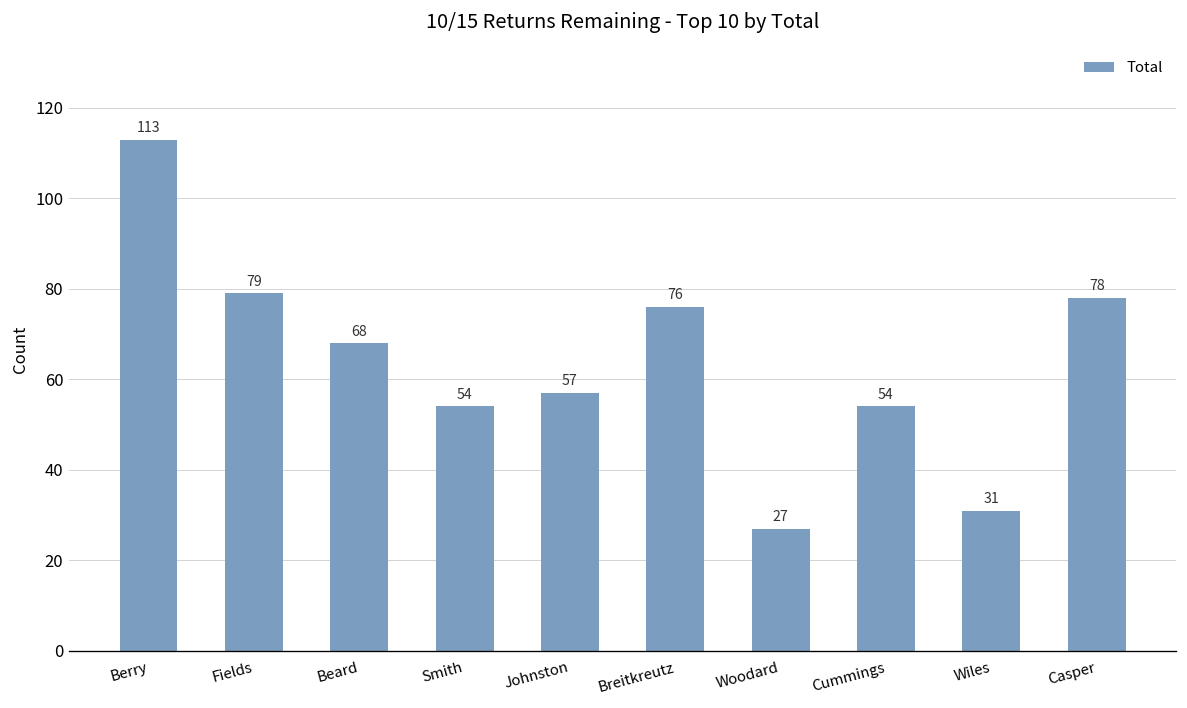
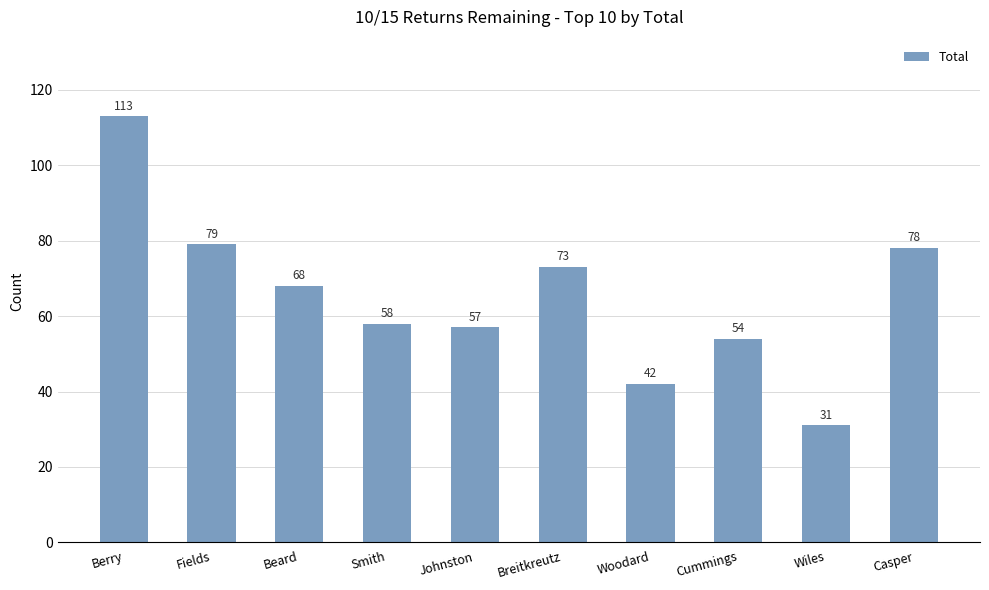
Smith: 54 -> 58
Breitkreutz: 76 -> 73
Woodard: 27 -> 42
